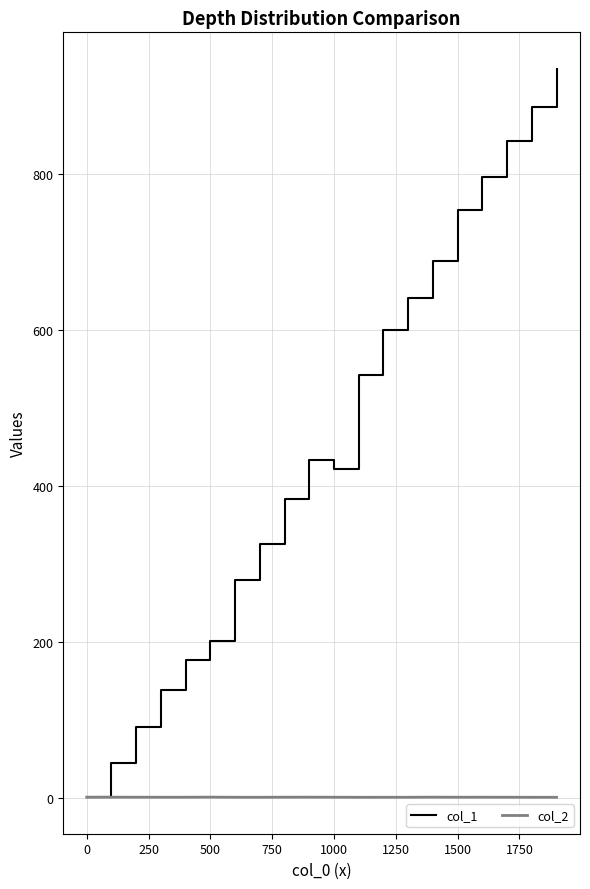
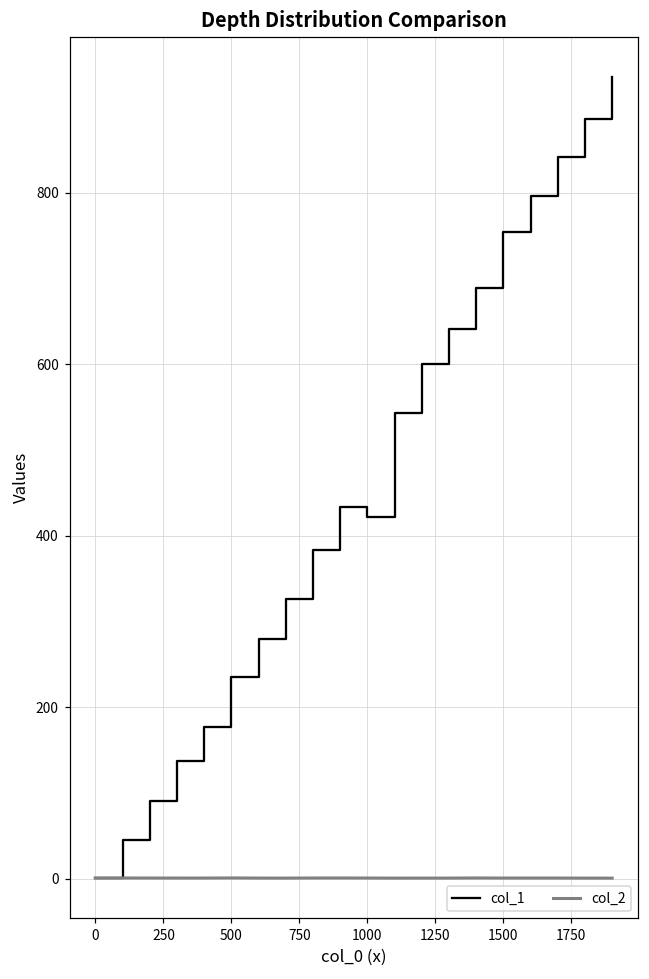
col_1, 500: 200 -> 240
